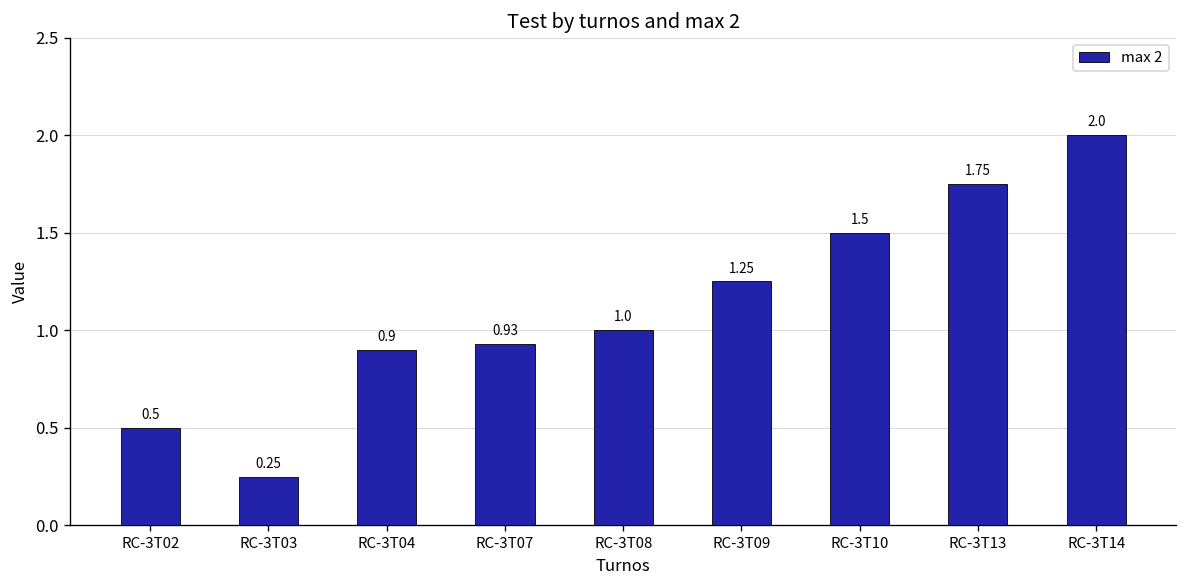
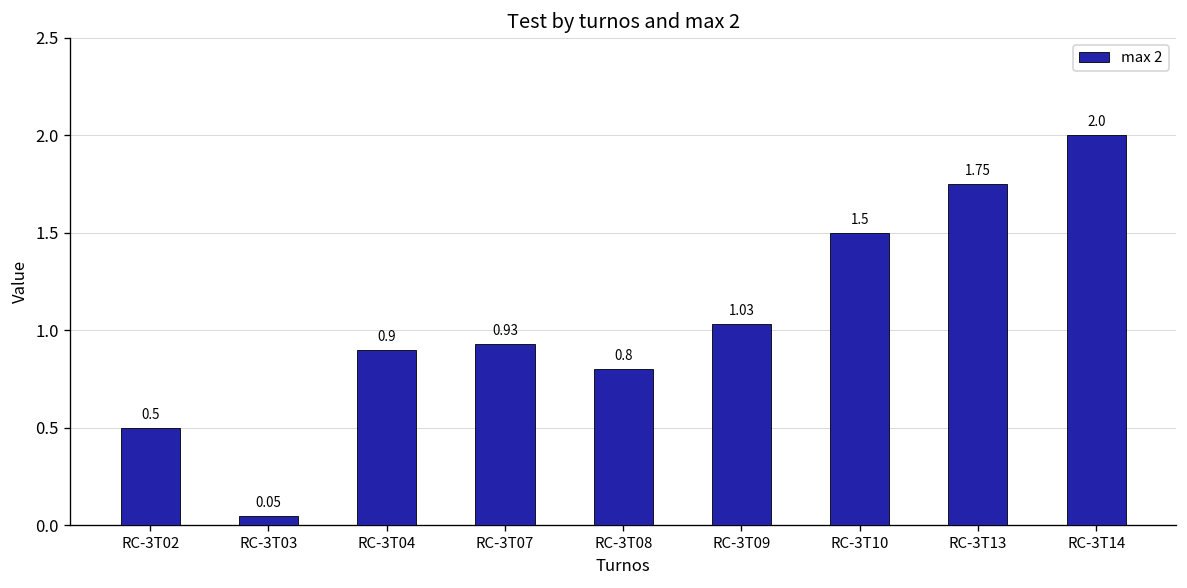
RC-3T03: 0.25 -> 0.05
RC-3T08: 1.0 -> 0.8
RC-3T09: 1.25 -> 1.03
